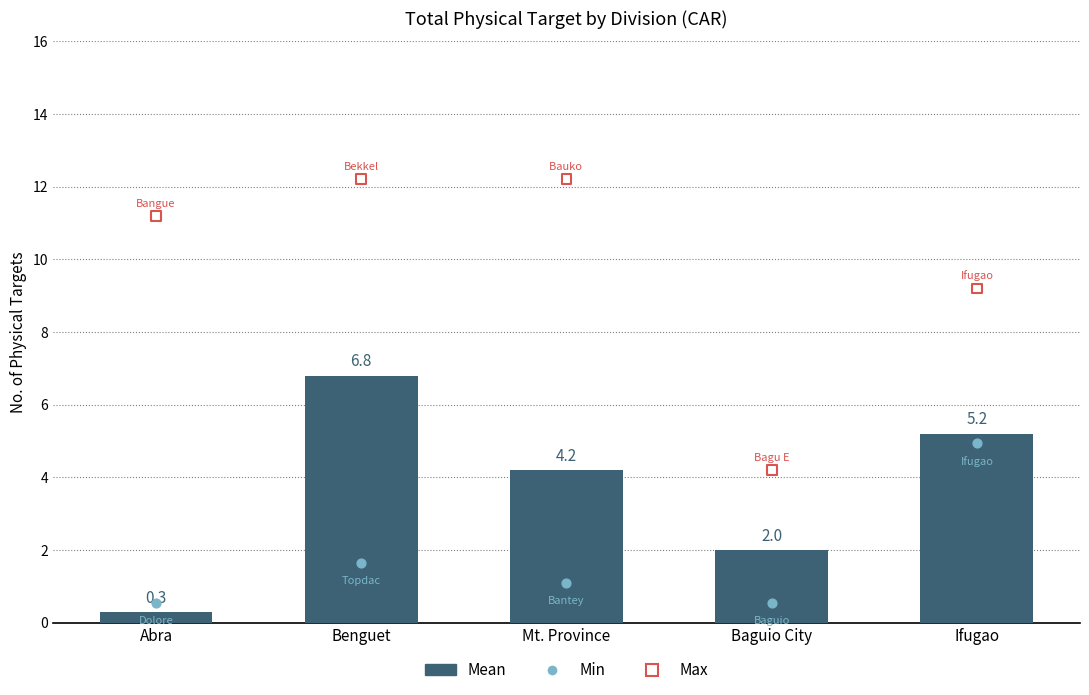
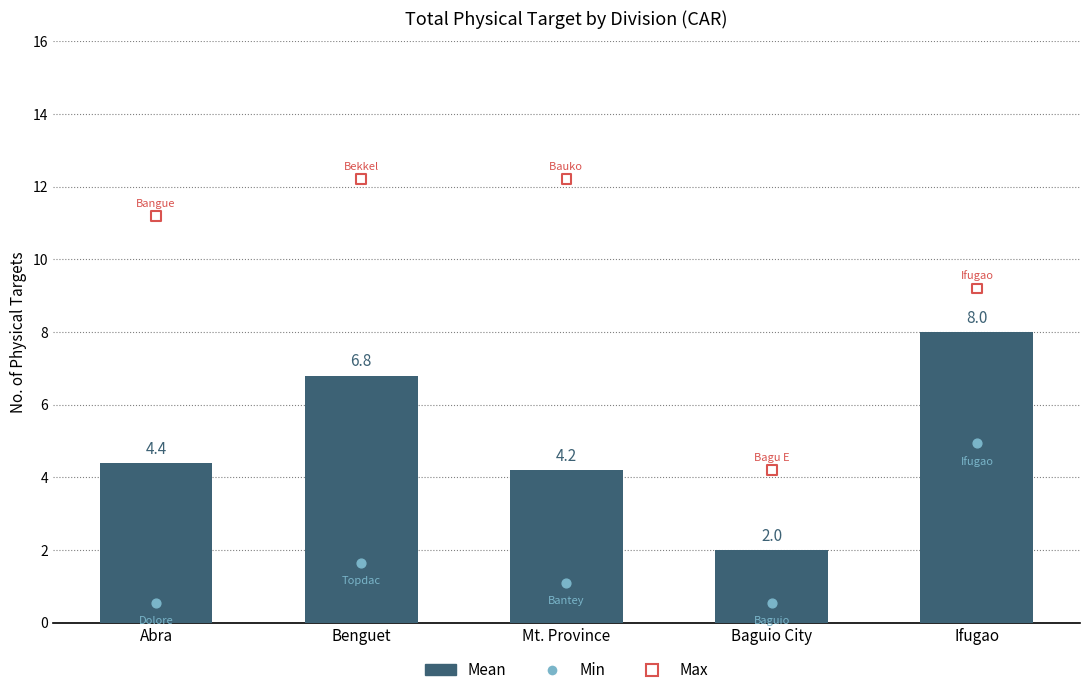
Mean, Abra: 0.3 -> 4.4
Mean, Ifugao: 5.2 -> 8.0
